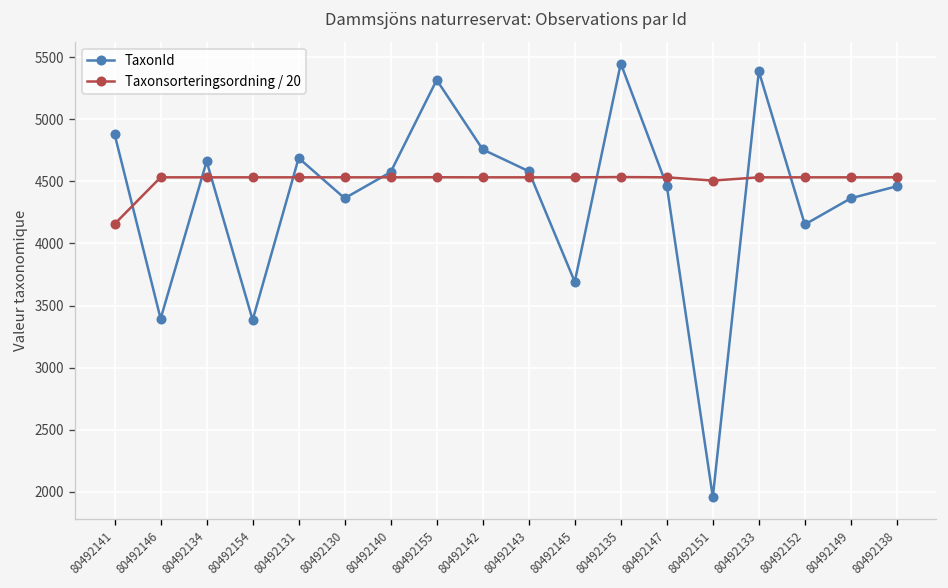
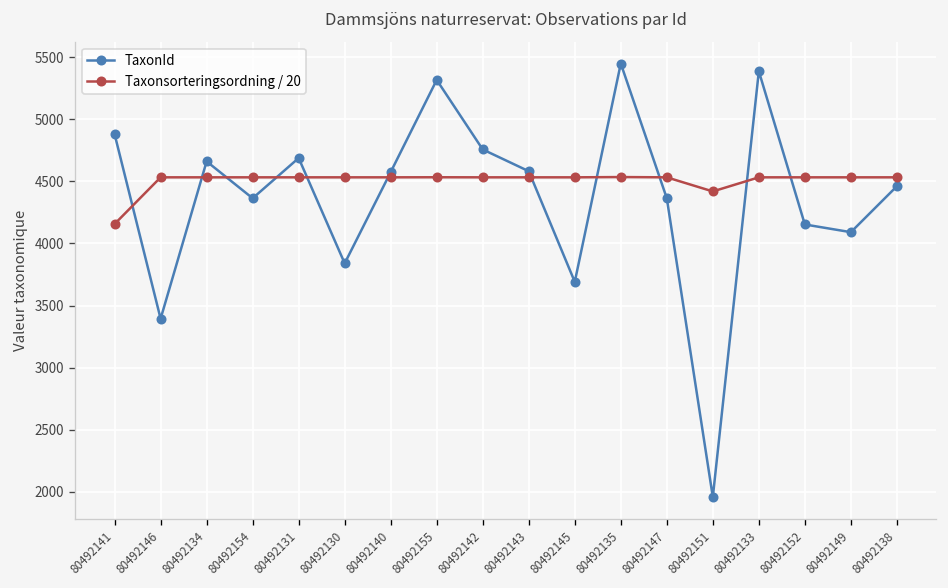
TaxonId, 80492154: 3380 -> 4360
TaxonId, 80492130: 4360 -> 3840
TaxonId, 80492147: 4460 -> 4360
Taxonsorteringsordning / 20, 80492151: 4510 -> 4420
TaxonId, 80492149: 4360 -> 4090
